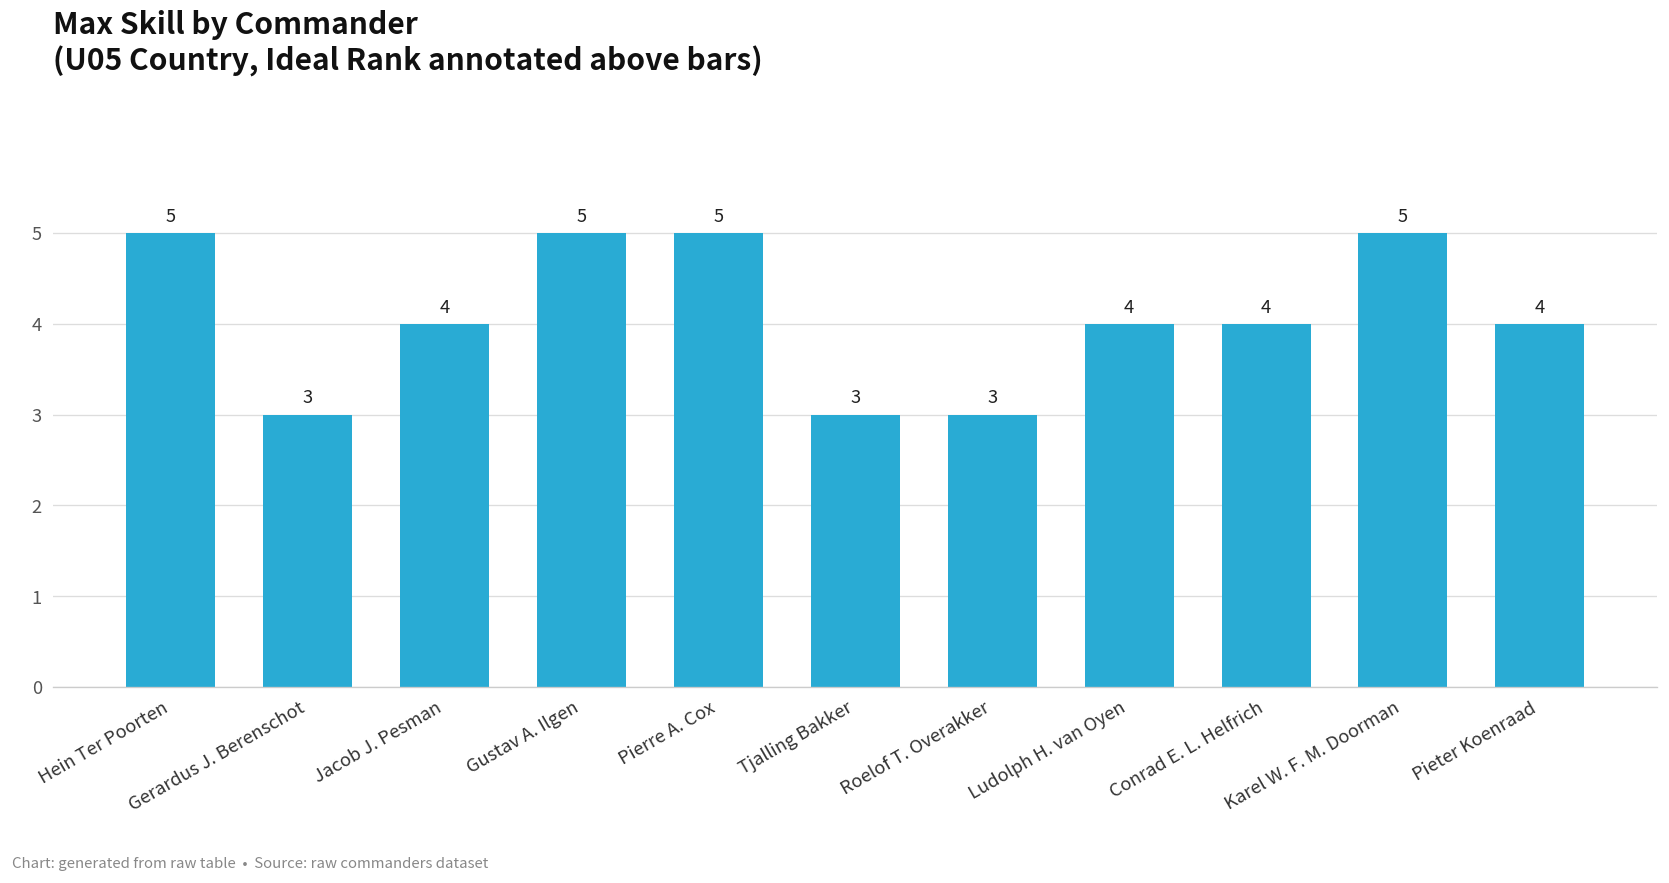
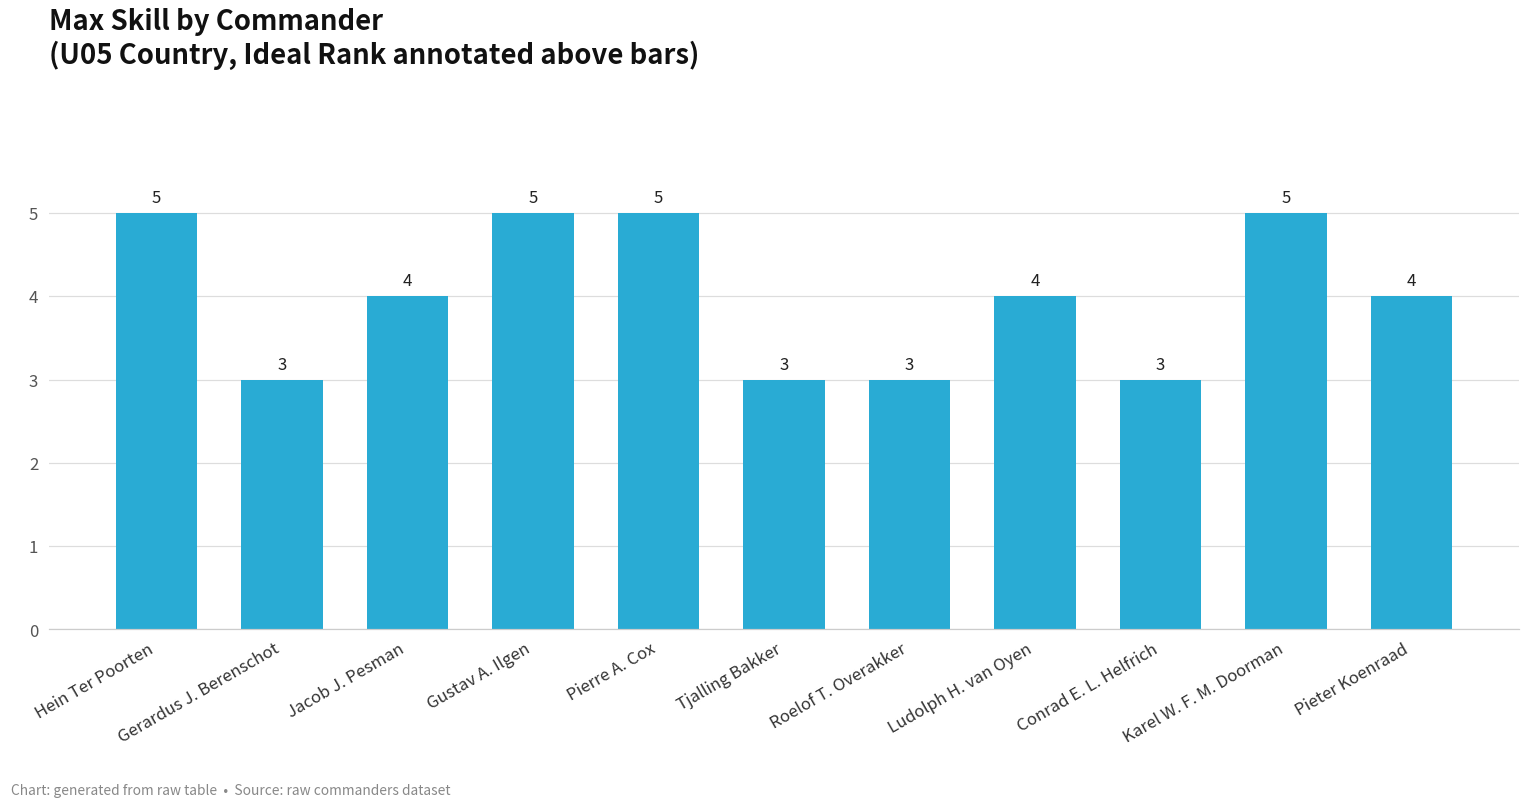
Conrad E. L. Helfrich: 4 -> 3
